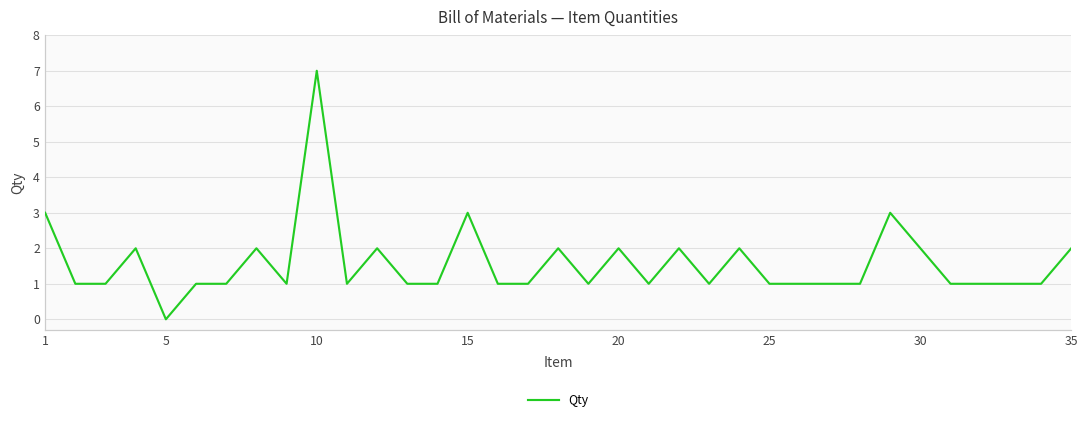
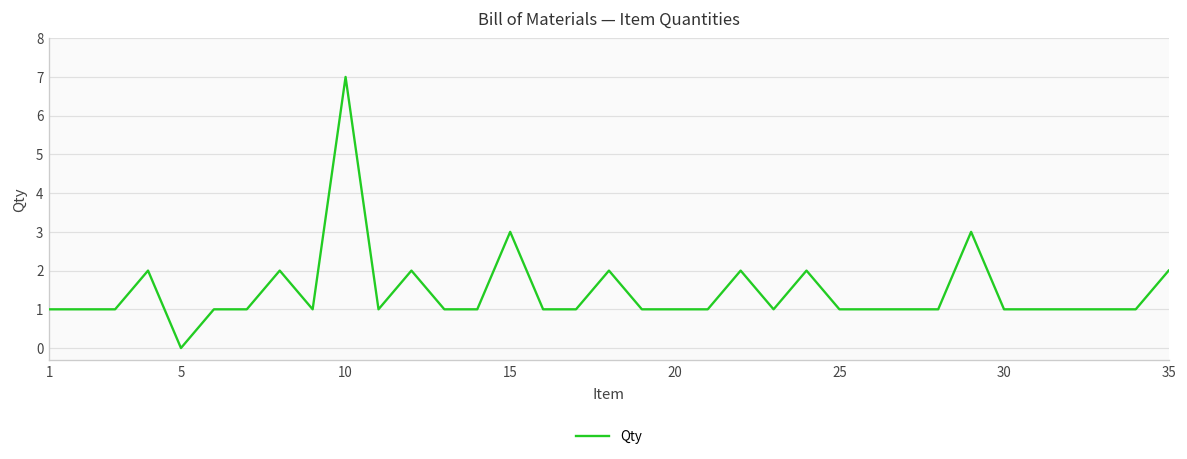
1: 3 -> 1
20: 2 -> 1
30: 2 -> 1
